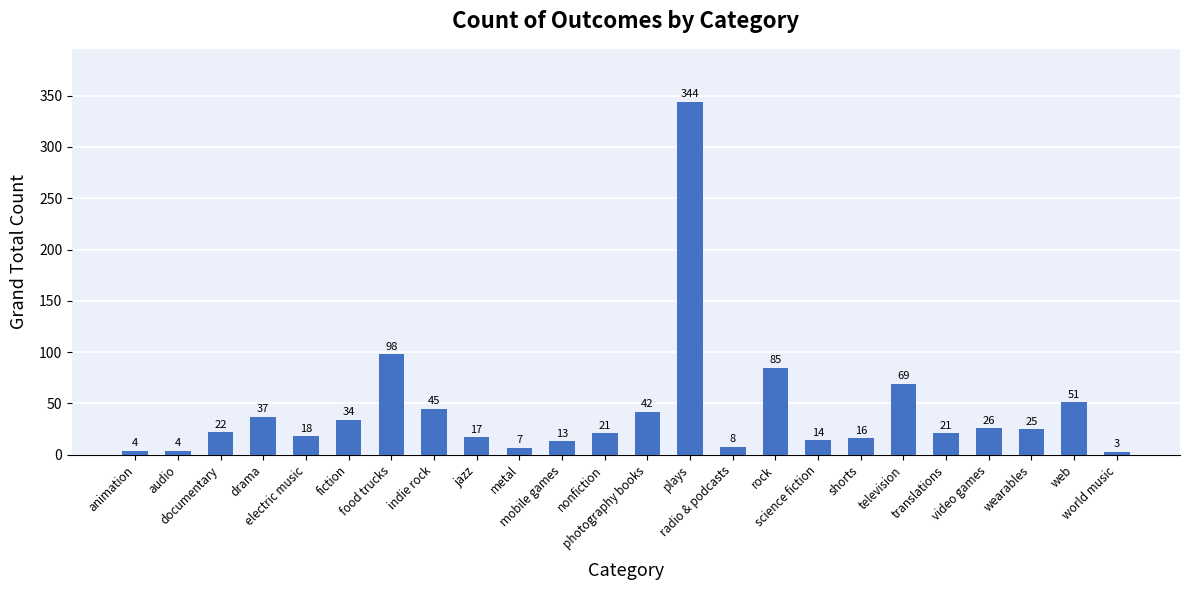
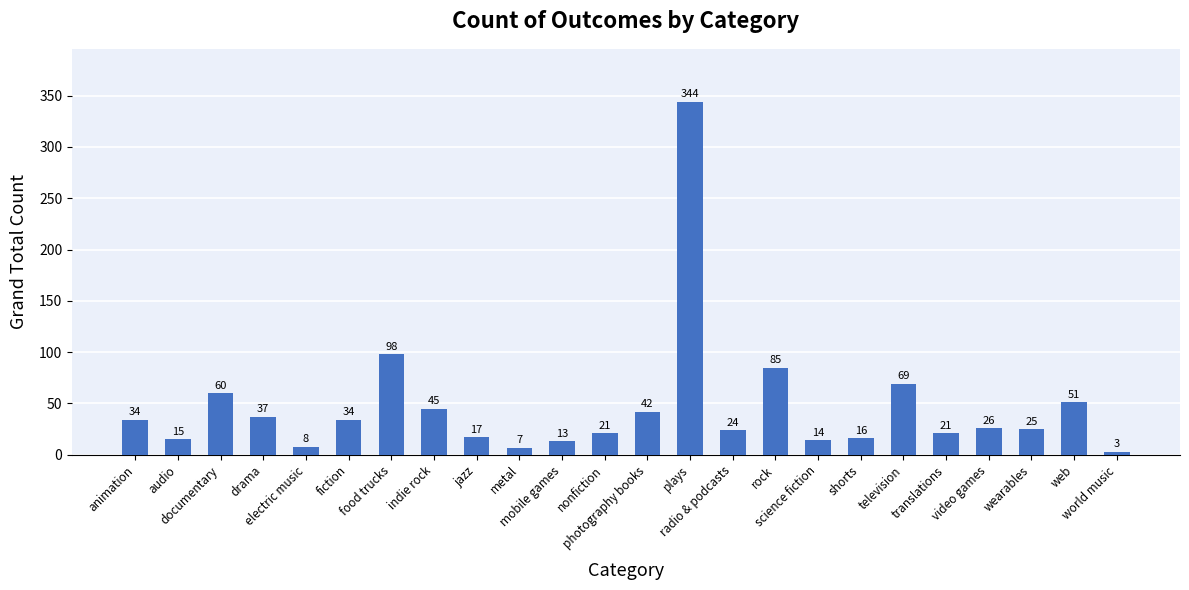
animation: 4 -> 34
audio: 4 -> 15
documentary: 22 -> 60
electric music: 18 -> 8
radio & podcasts: 8 -> 24
